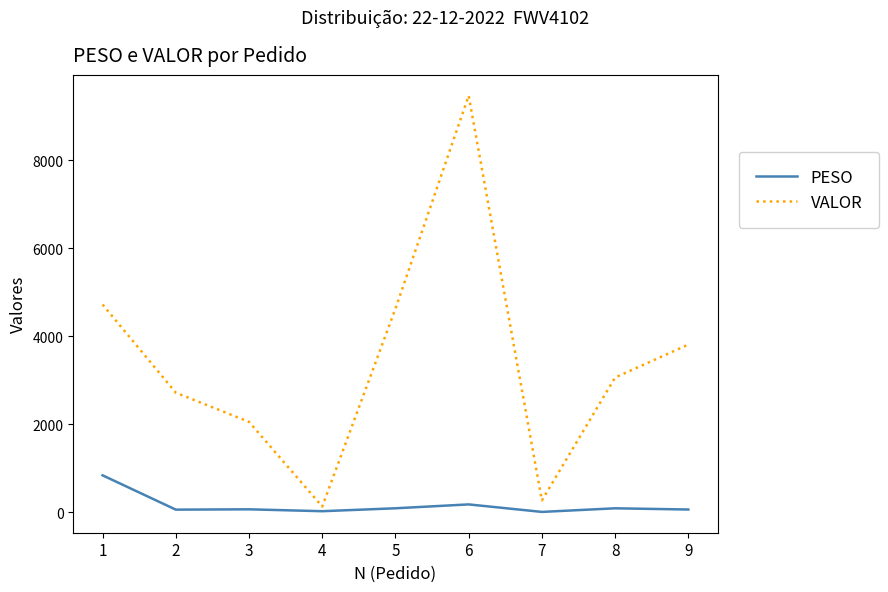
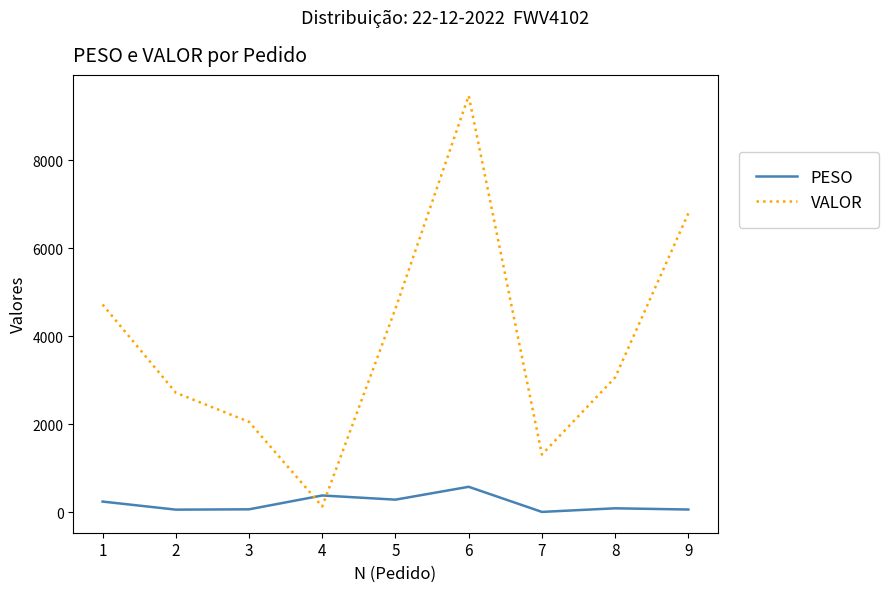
PESO, 1: 800 -> 200
PESO, 4: 0 -> 400
PESO, 5: 100 -> 300
PESO, 6: 200 -> 600
VALOR, 7: 300 -> 1300
VALOR, 9: 3800 -> 6800
